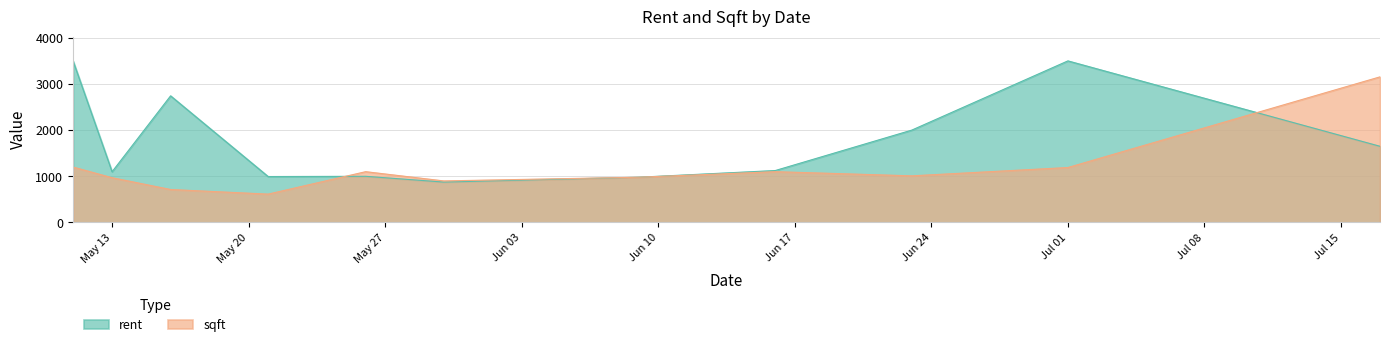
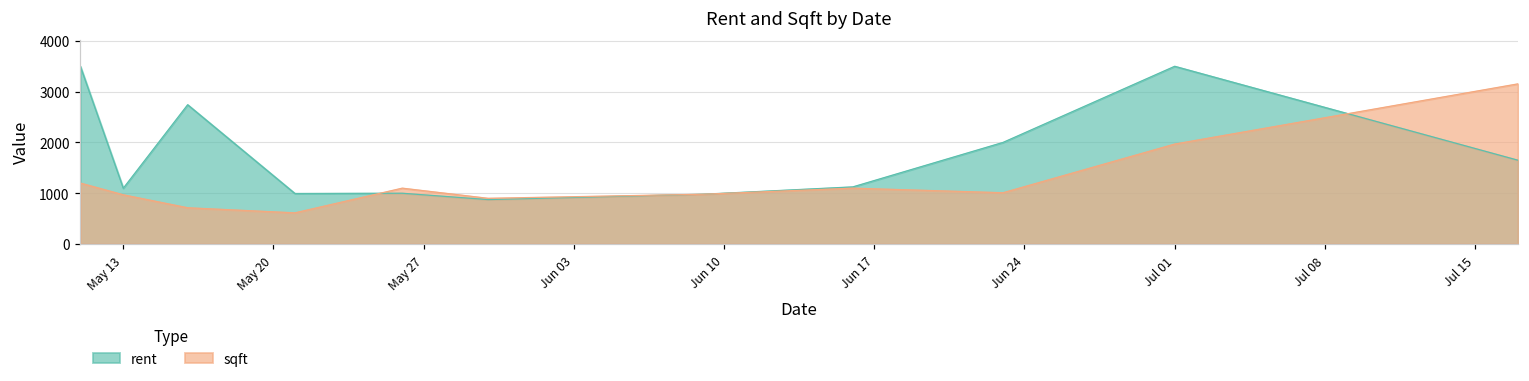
sqft, Jul 01: 1200 -> 2000
